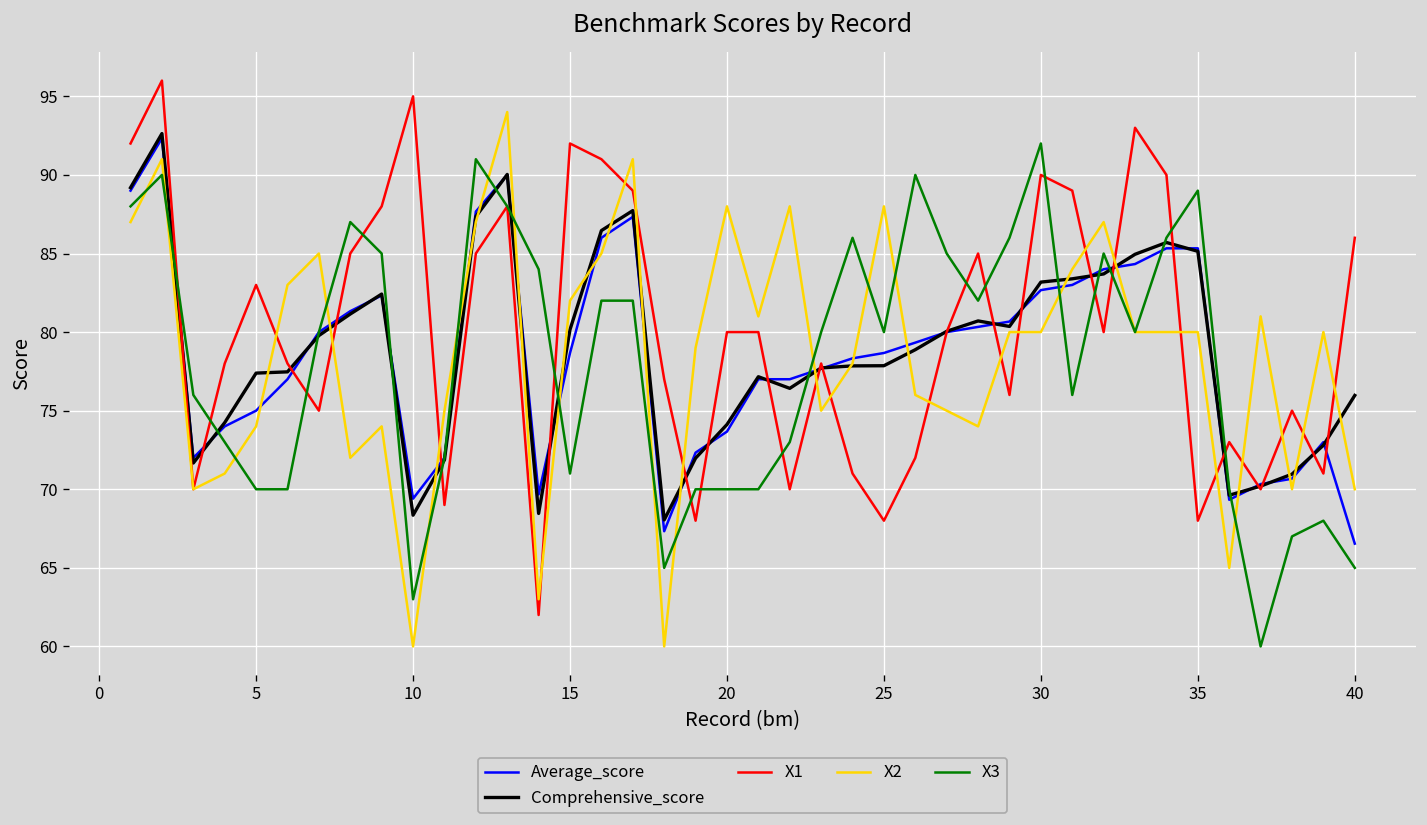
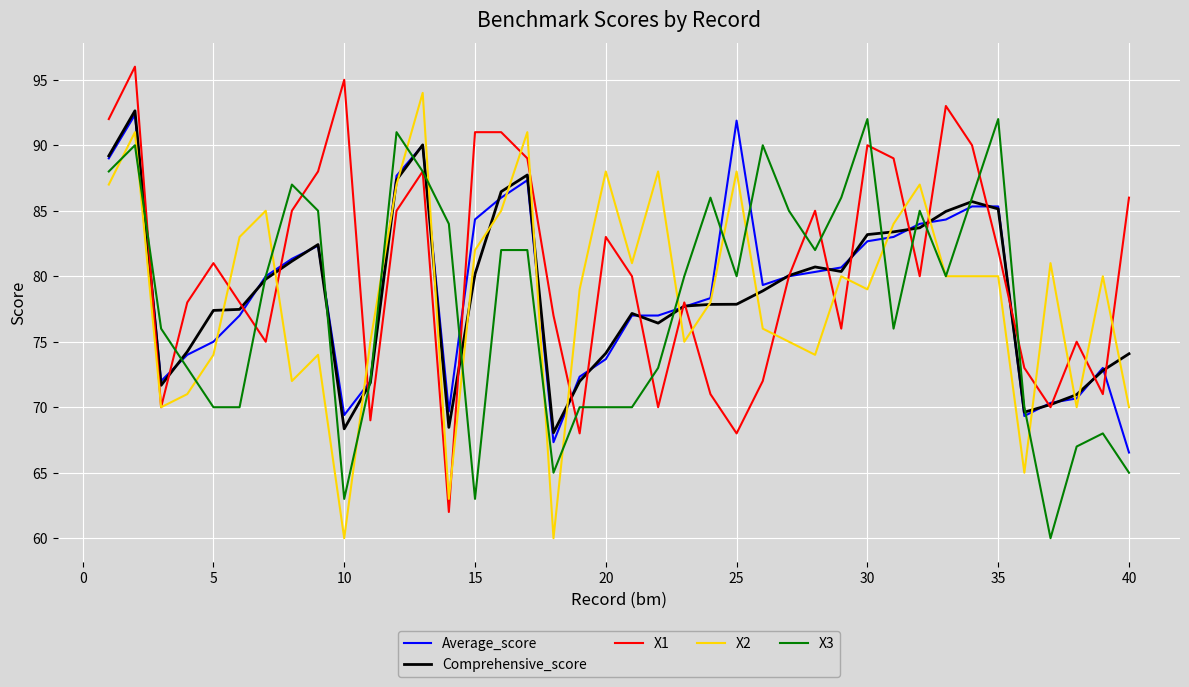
X1, 5: 83 -> 81
Average_score, 15: 78.7 -> 84.3
X1, 15: 92 -> 91
X3, 15: 71 -> 63
X1, 20: 80 -> 83
Average_score, 25: 78.7 -> 91.9
X2, 30: 80 -> 79
X1, 35: 68 -> 82
X3, 35: 89 -> 92
Comprehensive_score, 40: 76.0 -> 74.1
